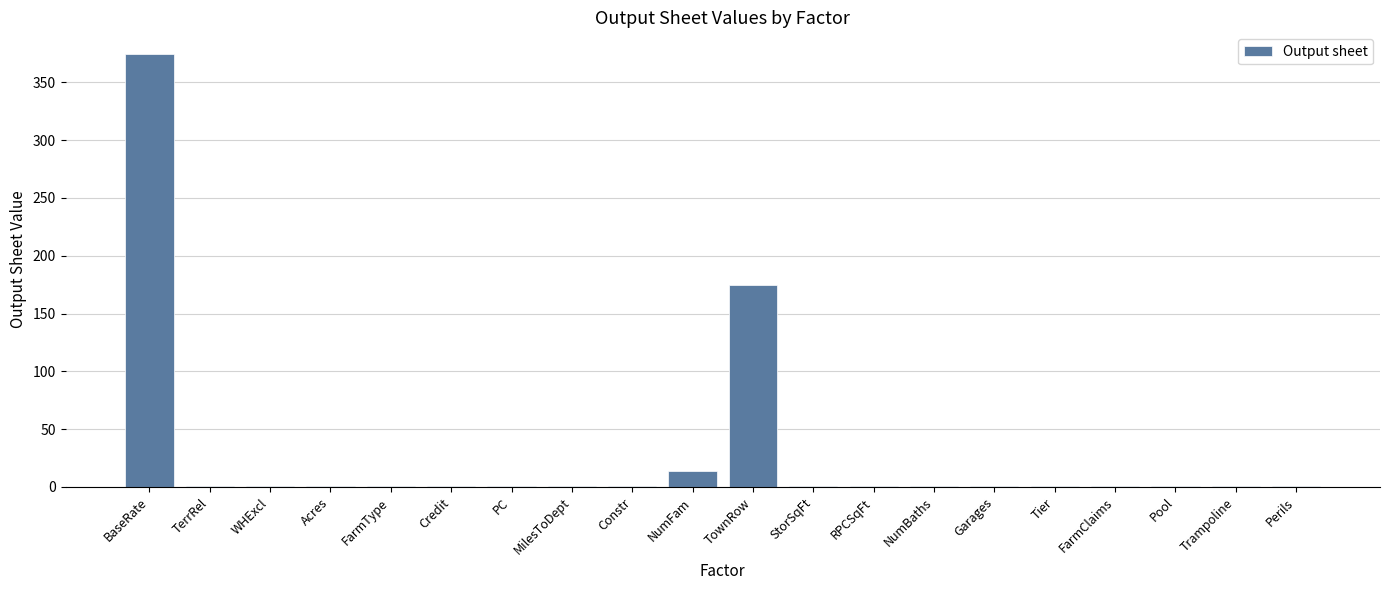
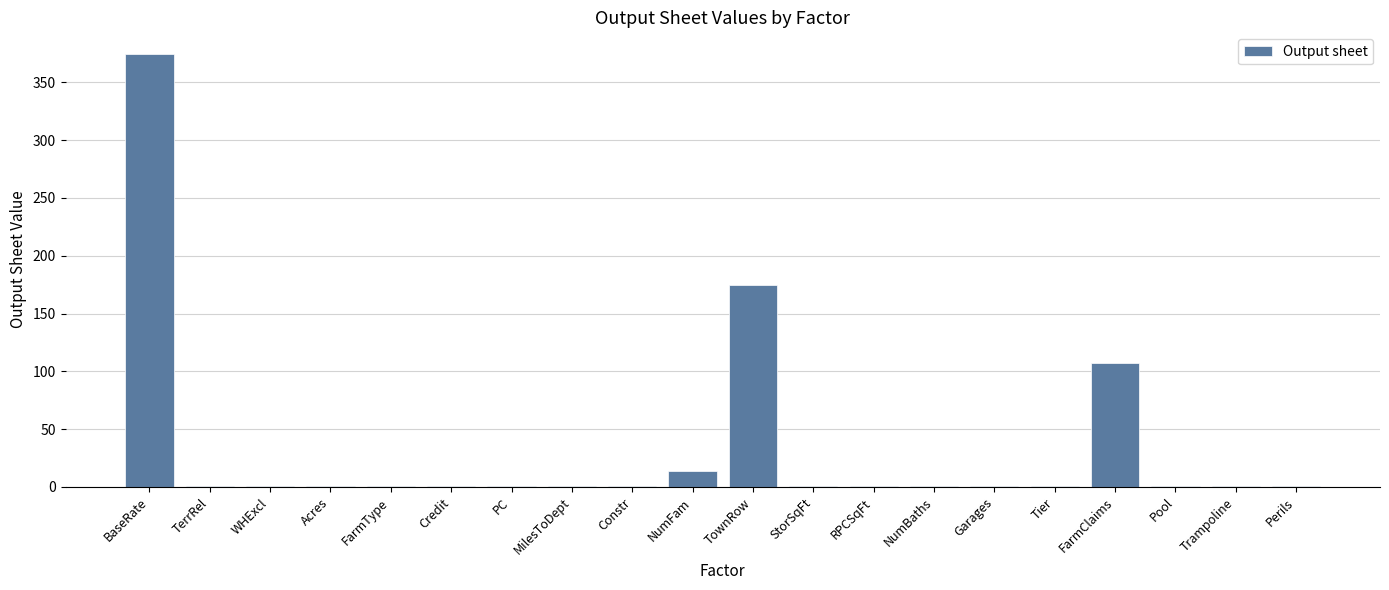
FarmClaims: 1 -> 108
